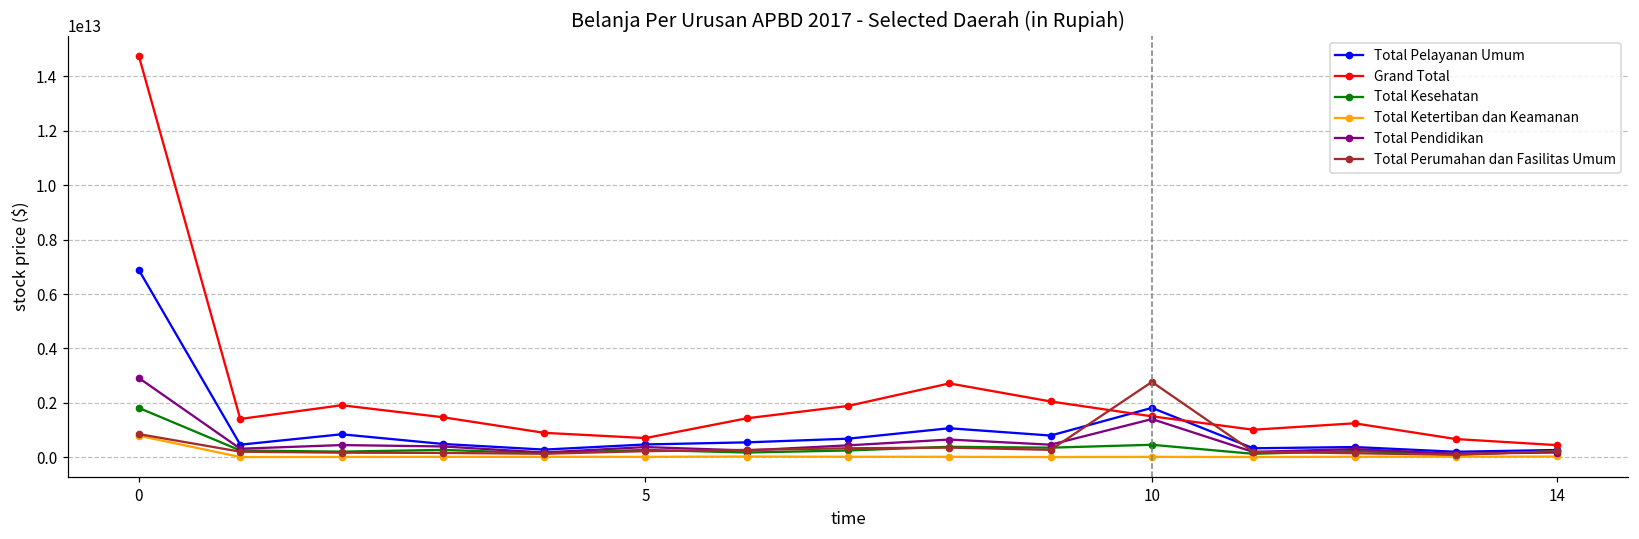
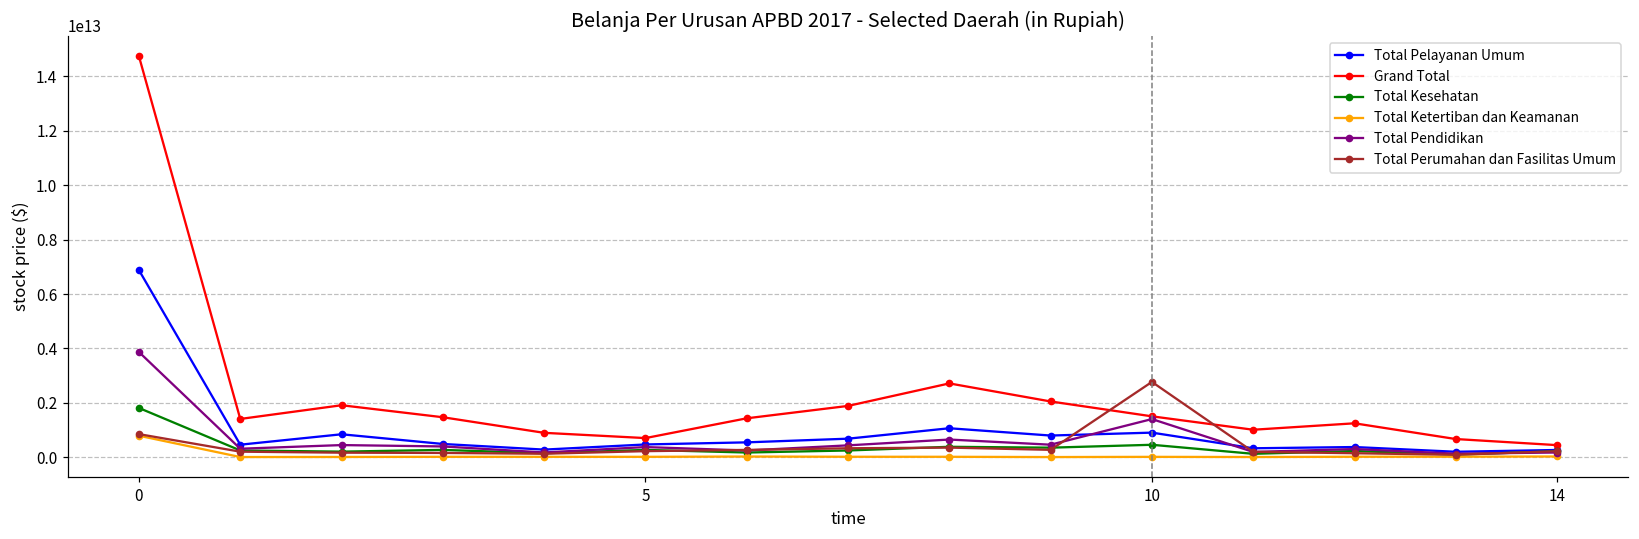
Total Pendidikan, 0: 2900000000000 -> 3900000000000
Total Pelayanan Umum, 10: 1800000000000 -> 900000000000
